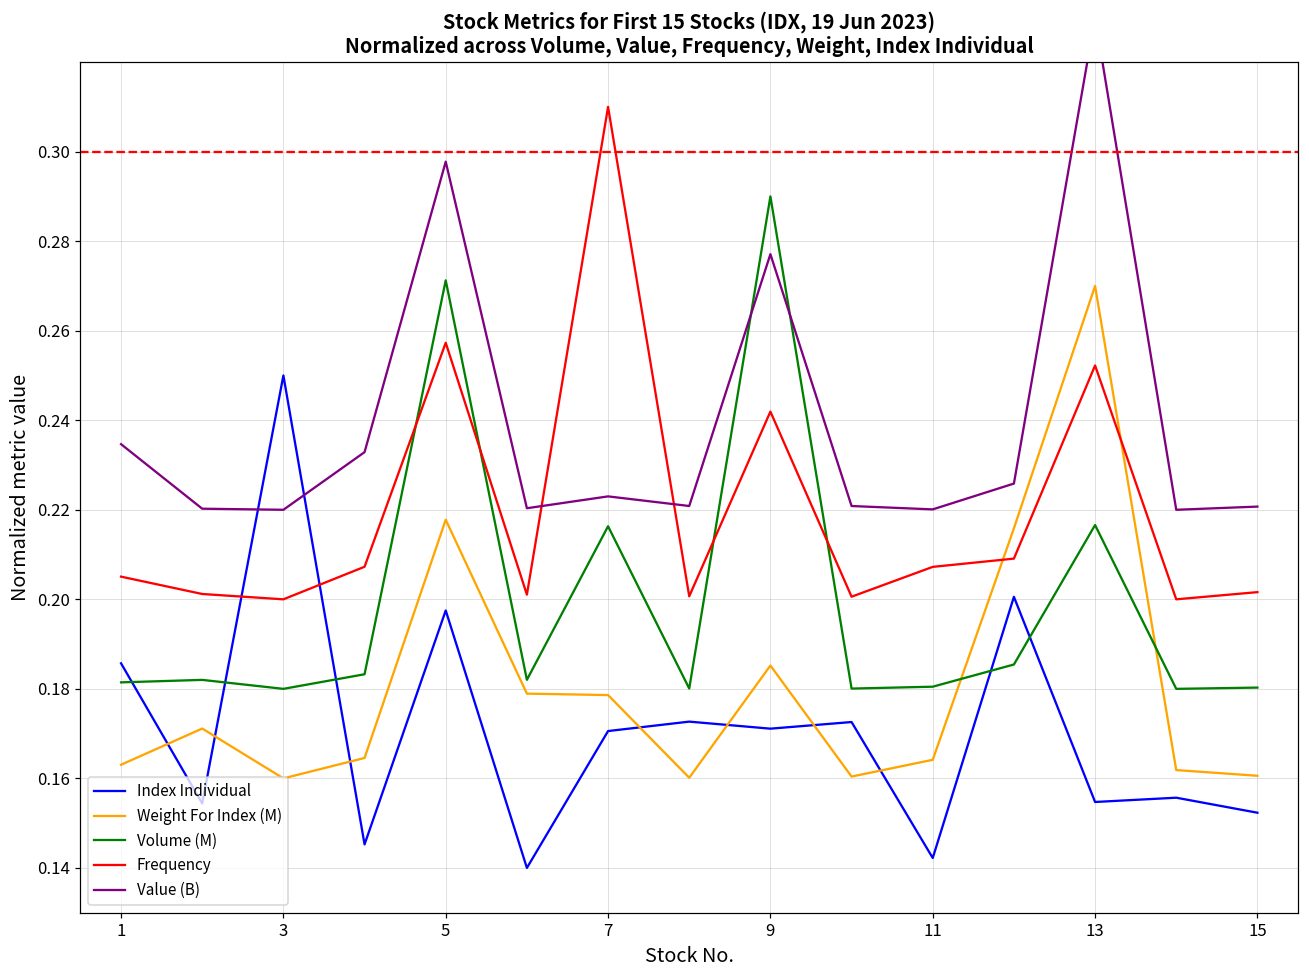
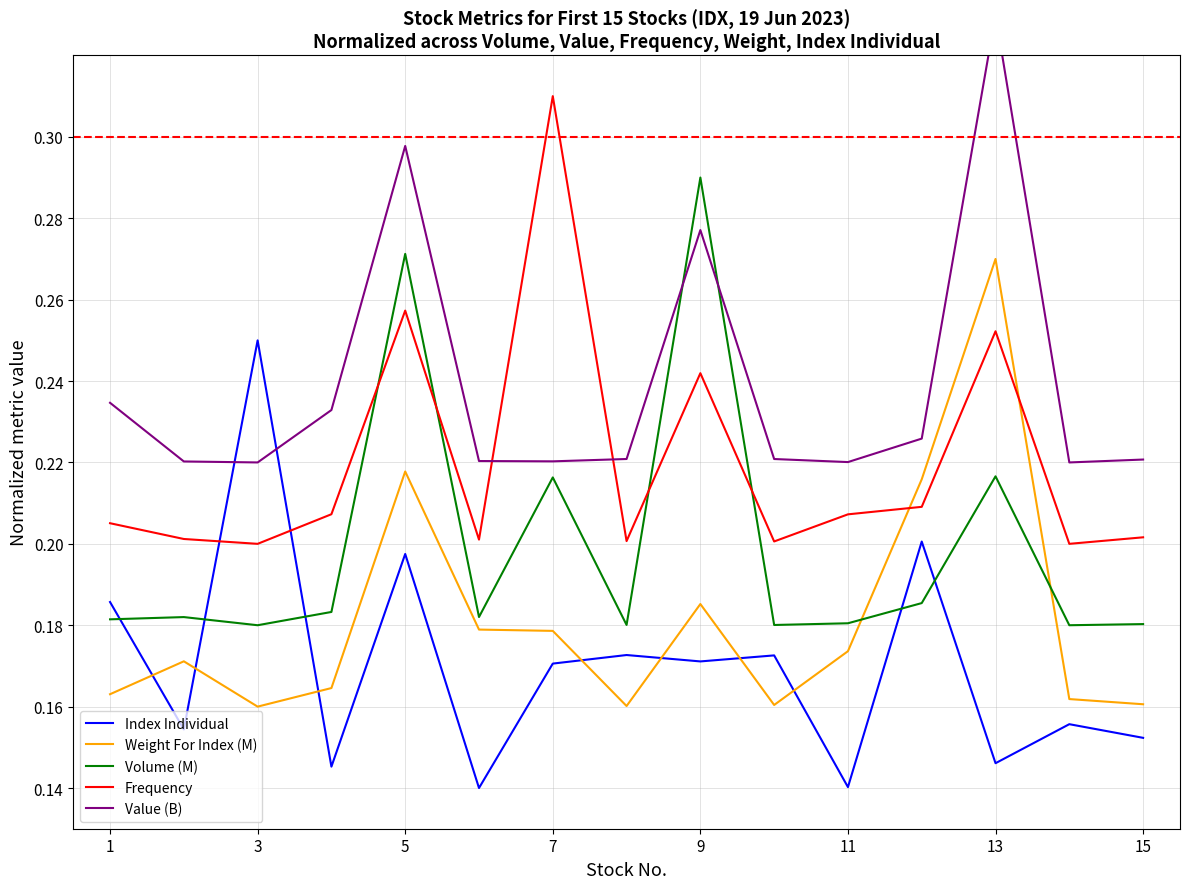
Value (B), 7: 0.223 -> 0.220
Index Individual, 11: 0.142 -> 0.140
Weight For Index (M), 11: 0.164 -> 0.174
Index Individual, 13: 0.155 -> 0.146
